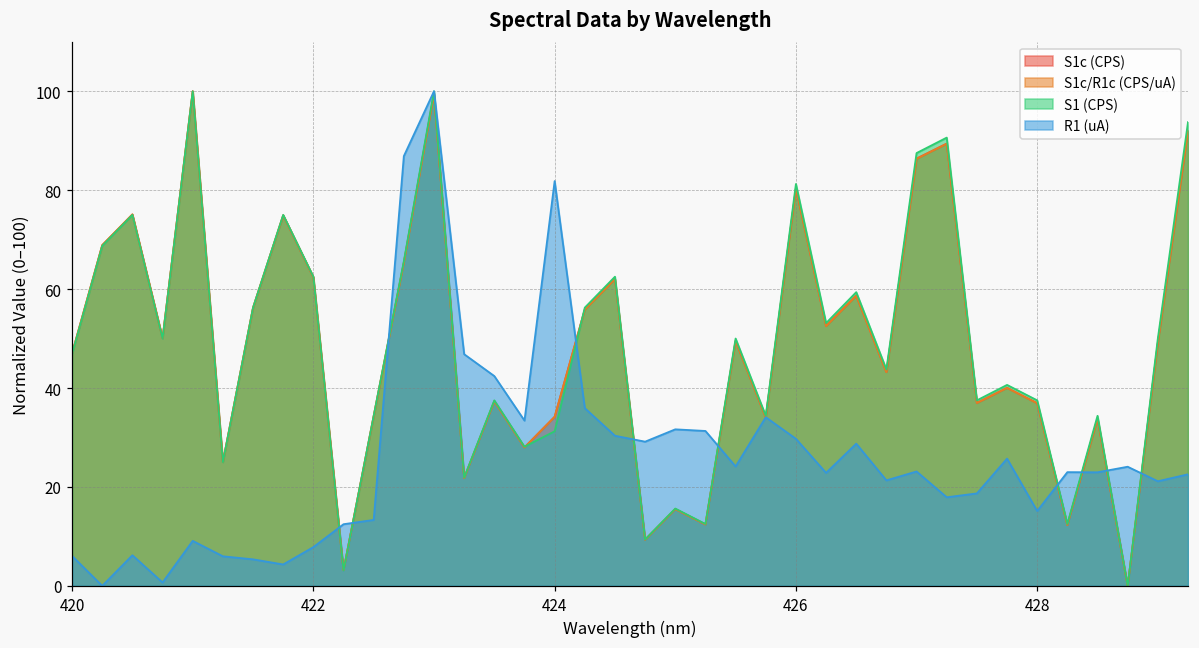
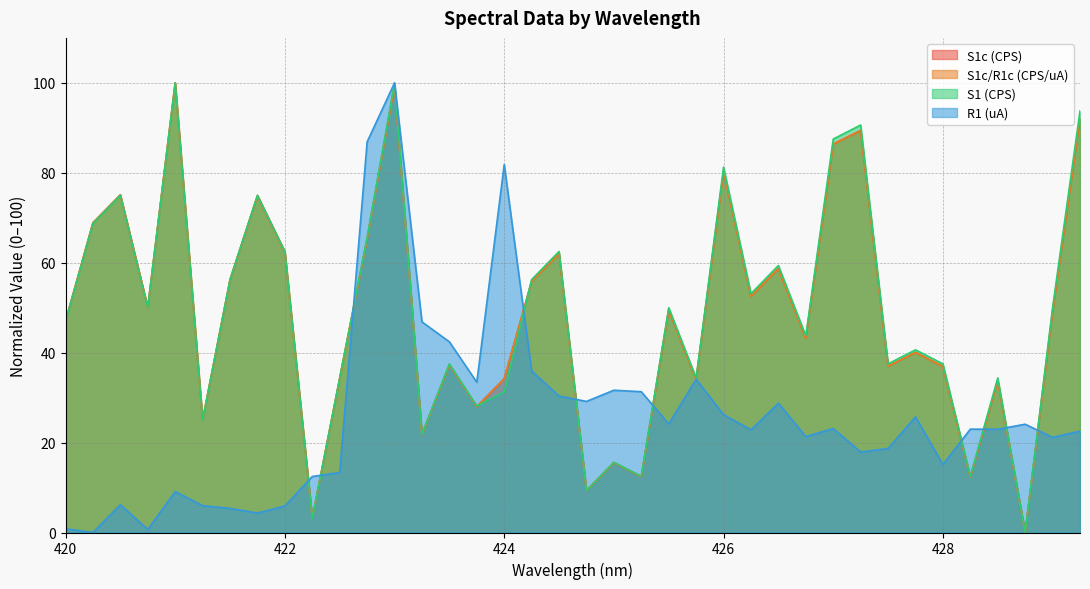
R1 (uA), 420: 6 -> 1
R1 (uA), 422: 8 -> 6
R1 (uA), 426: 30 -> 26
